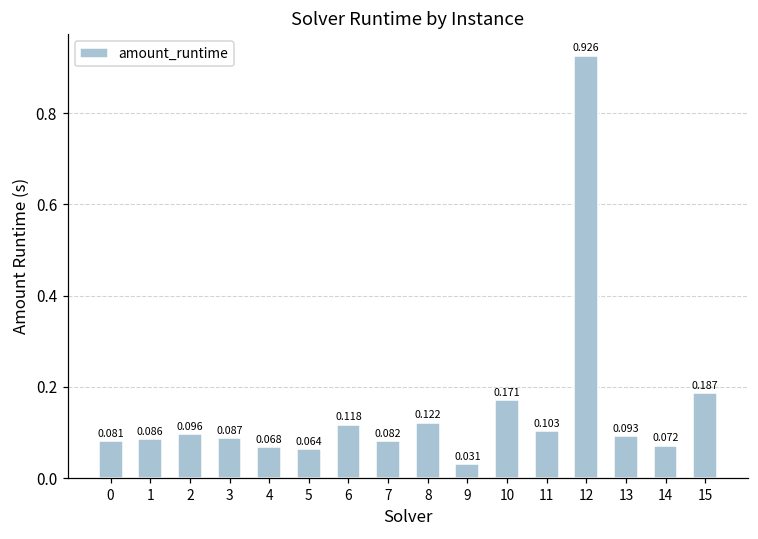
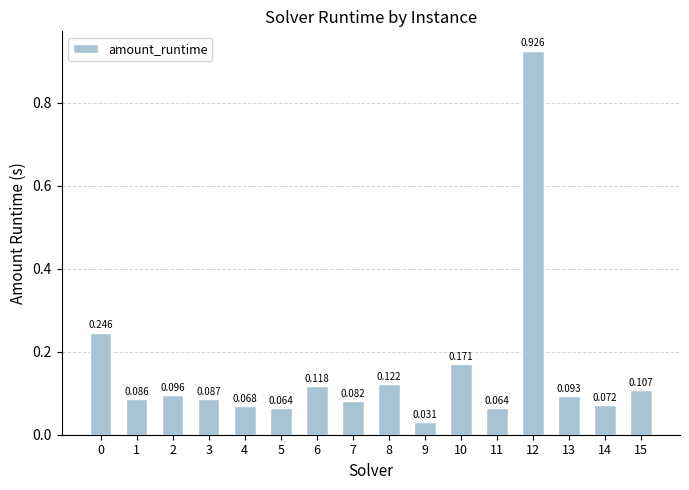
0: 0.081 -> 0.246
11: 0.103 -> 0.064
15: 0.187 -> 0.107
